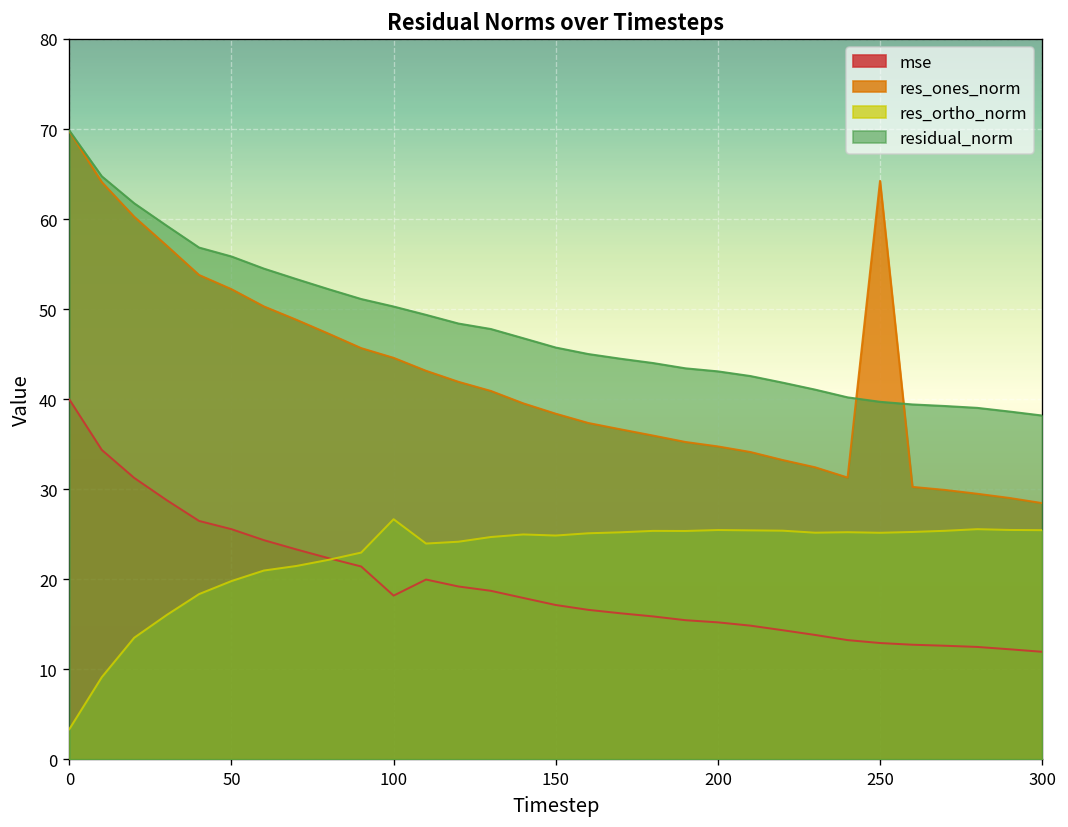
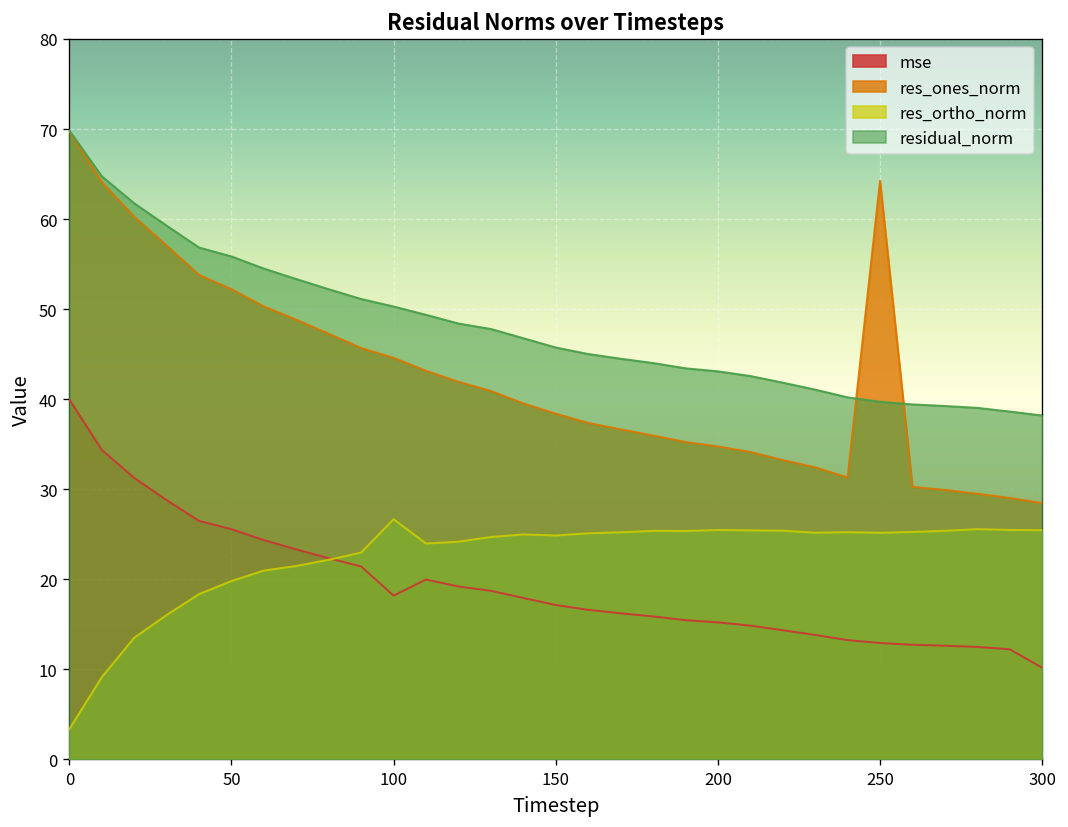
mse, 300: 12 -> 10
